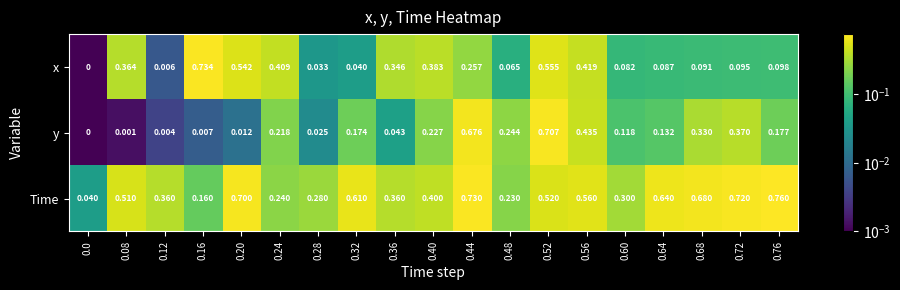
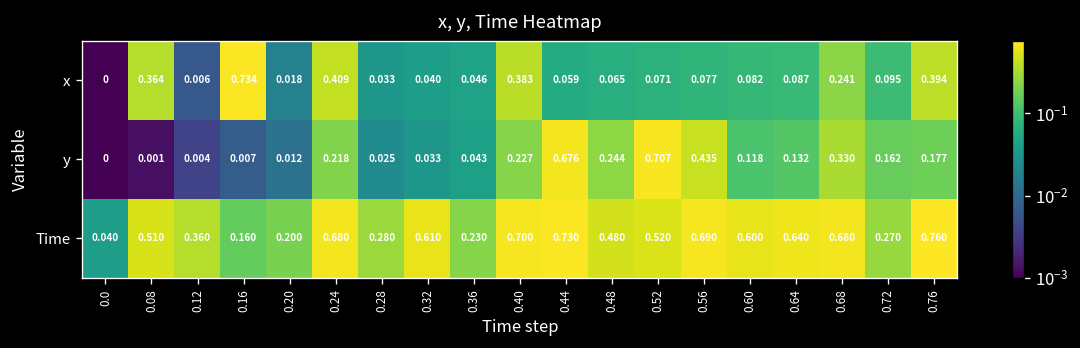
x, 0.20: 0.542 -> 0.018
x, 0.36: 0.346 -> 0.046
x, 0.44: 0.257 -> 0.059
x, 0.52: 0.555 -> 0.071
x, 0.56: 0.419 -> 0.077
x, 0.68: 0.091 -> 0.241
x, 0.76: 0.098 -> 0.394
y, 0.32: 0.174 -> 0.033
y, 0.72: 0.370 -> 0.162
Time, 0.20: 0.700 -> 0.200
Time, 0.24: 0.240 -> 0.680
Time, 0.36: 0.360 -> 0.230
Time, 0.40: 0.400 -> 0.700
Time, 0.48: 0.230 -> 0.480
Time, 0.56: 0.560 -> 0.690
Time, 0.60: 0.300 -> 0.600
Time, 0.72: 0.720 -> 0.270
